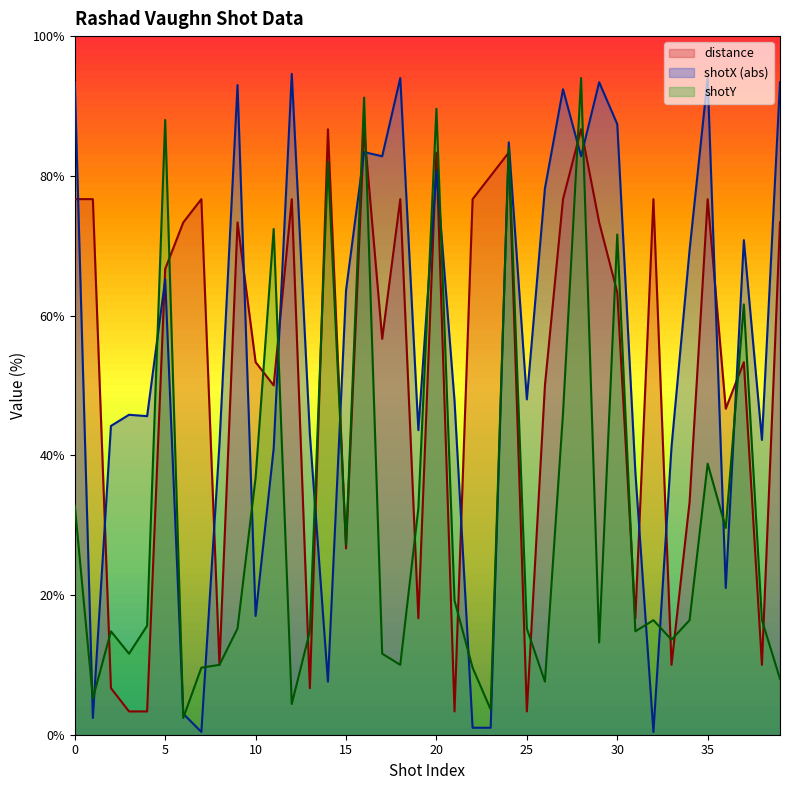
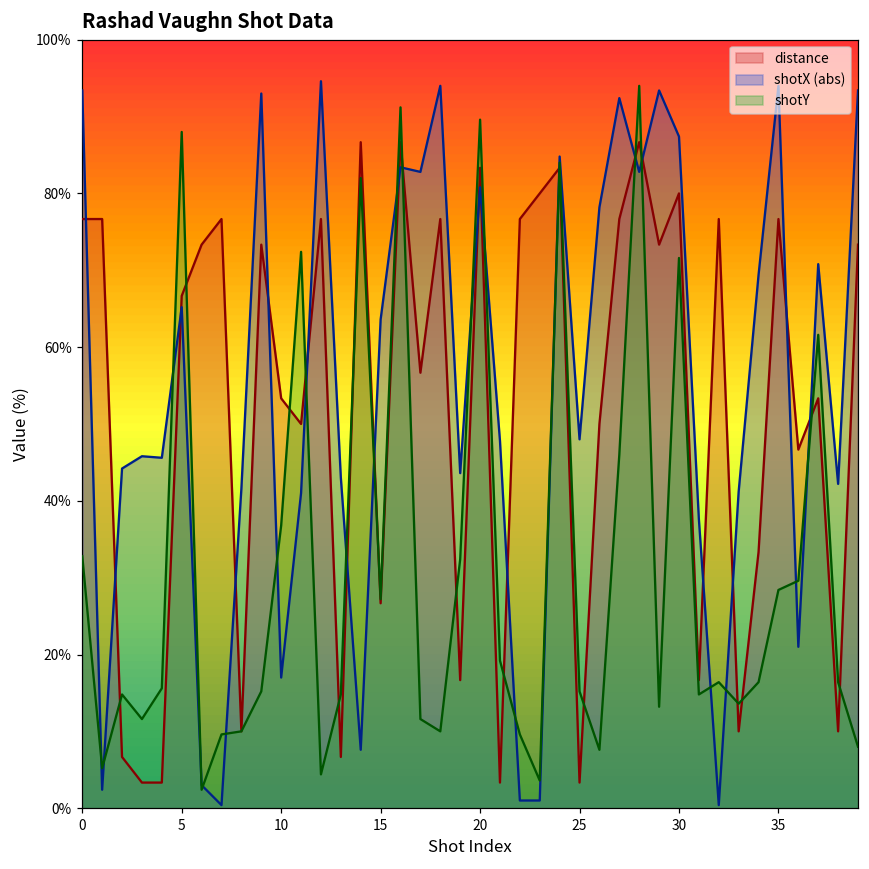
distance, 30: 63% -> 80%
shotY, 35: 39% -> 28%
